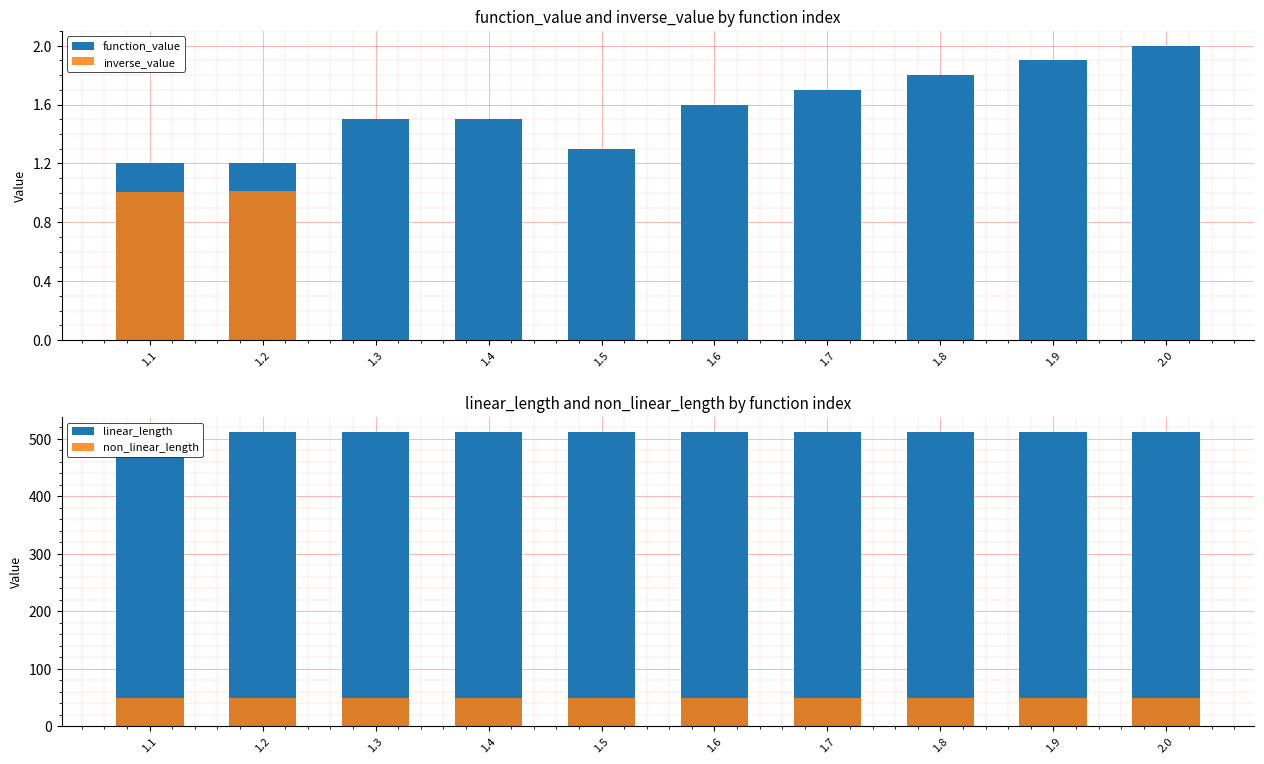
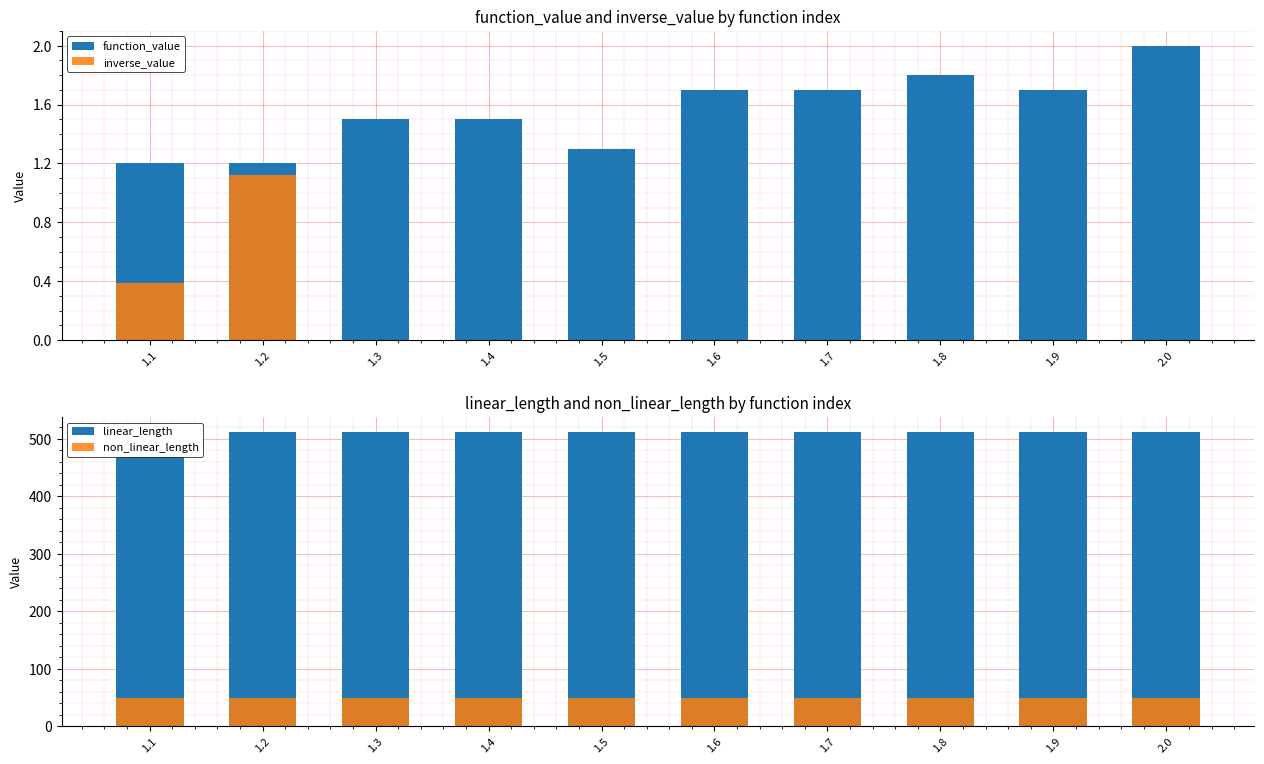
function_value and inverse_value by function index, inverse_value, 1.1: 1.00 -> 0.39
function_value and inverse_value by function index, inverse_value, 1.2: 1.01 -> 1.12
function_value and inverse_value by function index, function_value, 1.6: 1.6 -> 1.7
function_value and inverse_value by function index, function_value, 1.9: 1.9 -> 1.7
